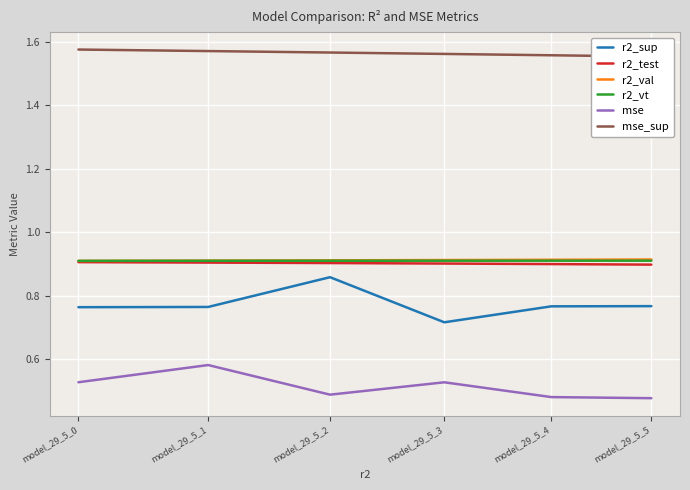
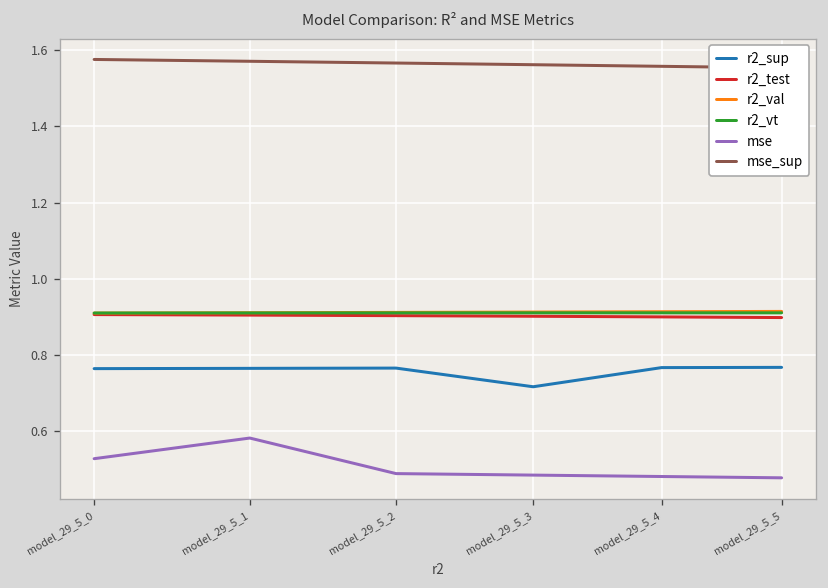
r2_sup, model_29_5_2: 0.86 -> 0.77
mse, model_29_5_3: 0.53 -> 0.49
